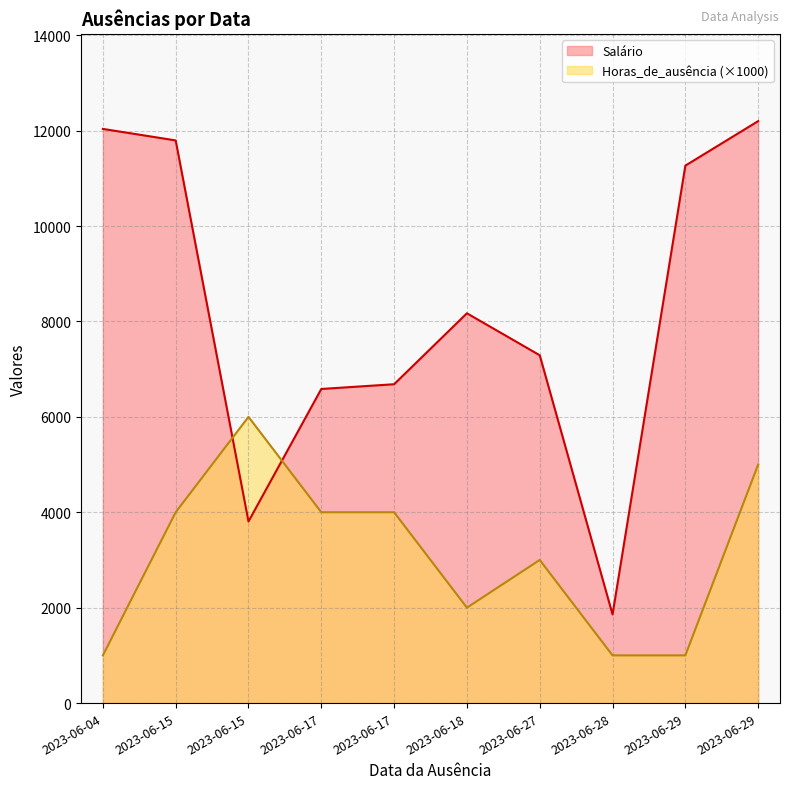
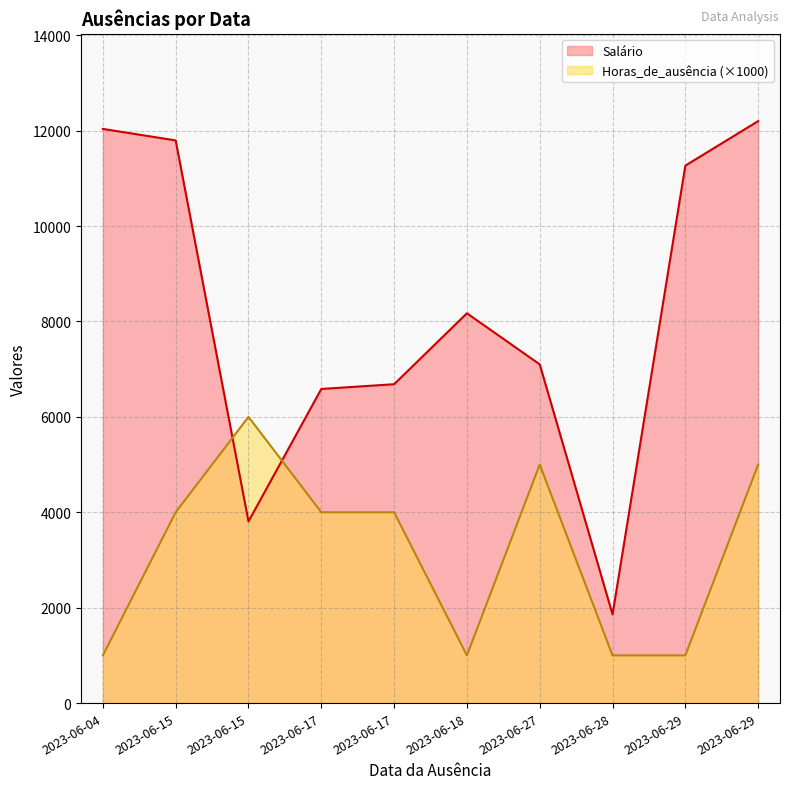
Horas_de_ausência (×1000), 2023-06-18: 2000 -> 1000
Salário, 2023-06-27: 7300 -> 7100
Horas_de_ausência (×1000), 2023-06-27: 3000 -> 5000
